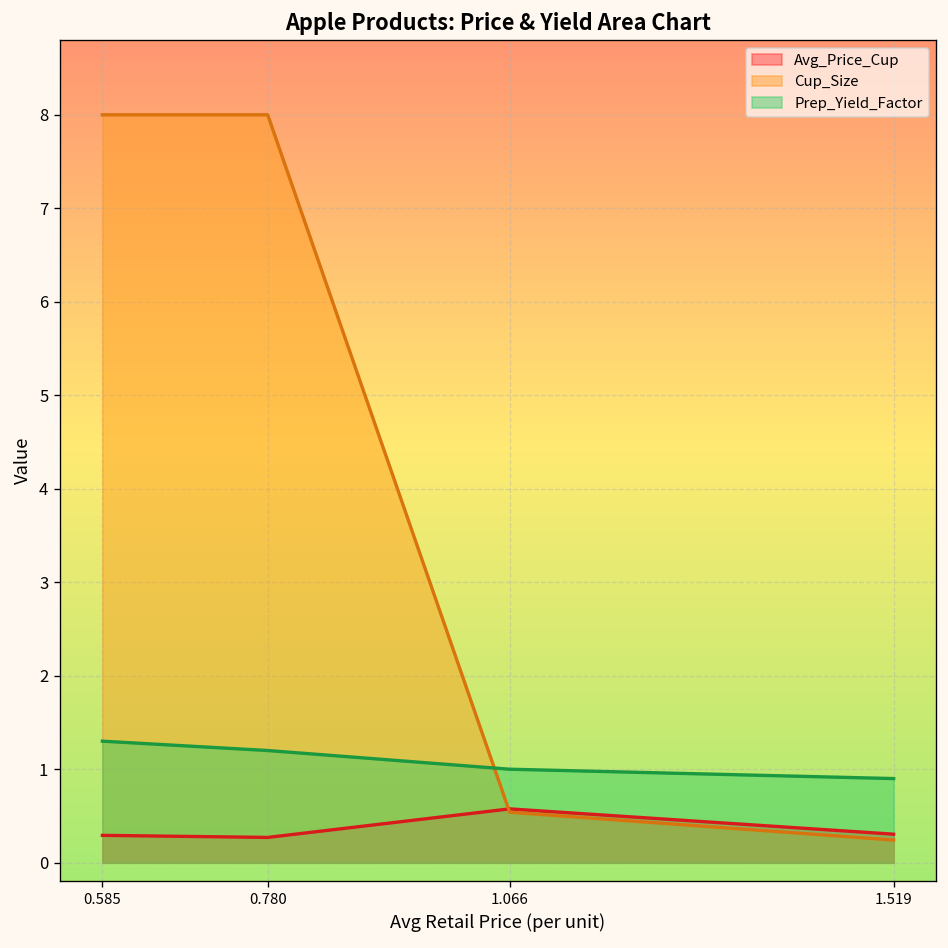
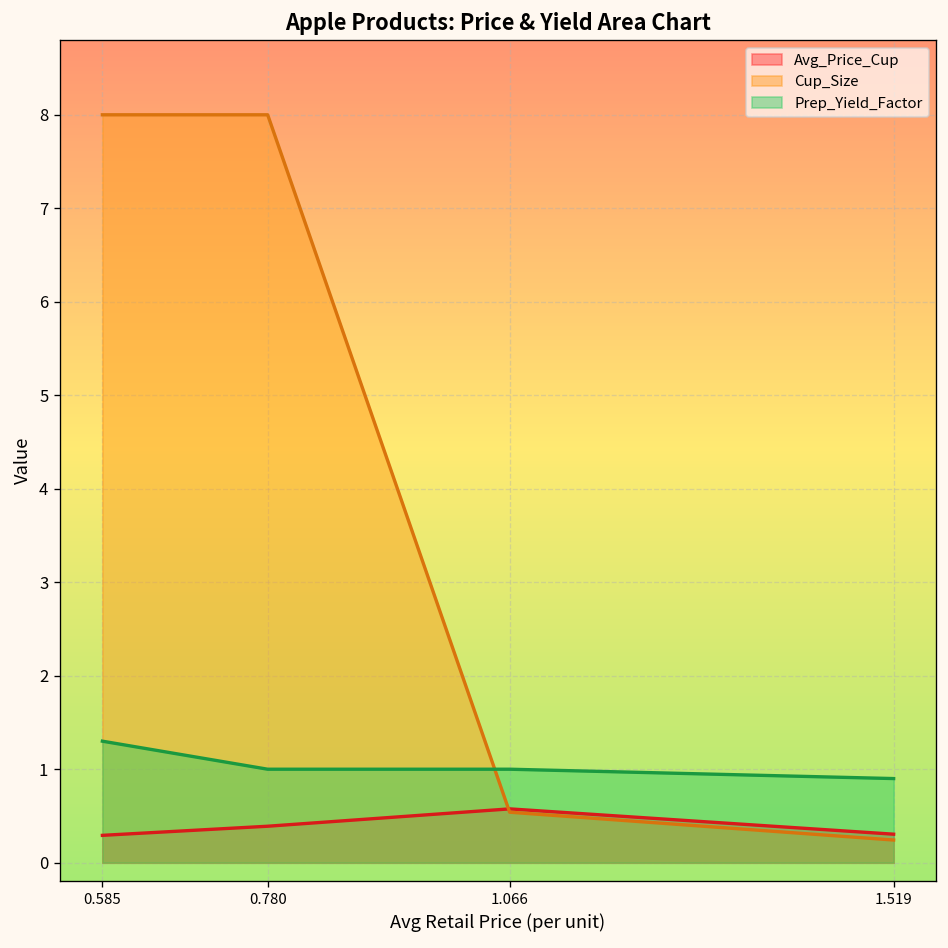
Avg_Price_Cup, 0.780: 0.3 -> 0.4
Prep_Yield_Factor, 0.780: 1.2 -> 1.0
